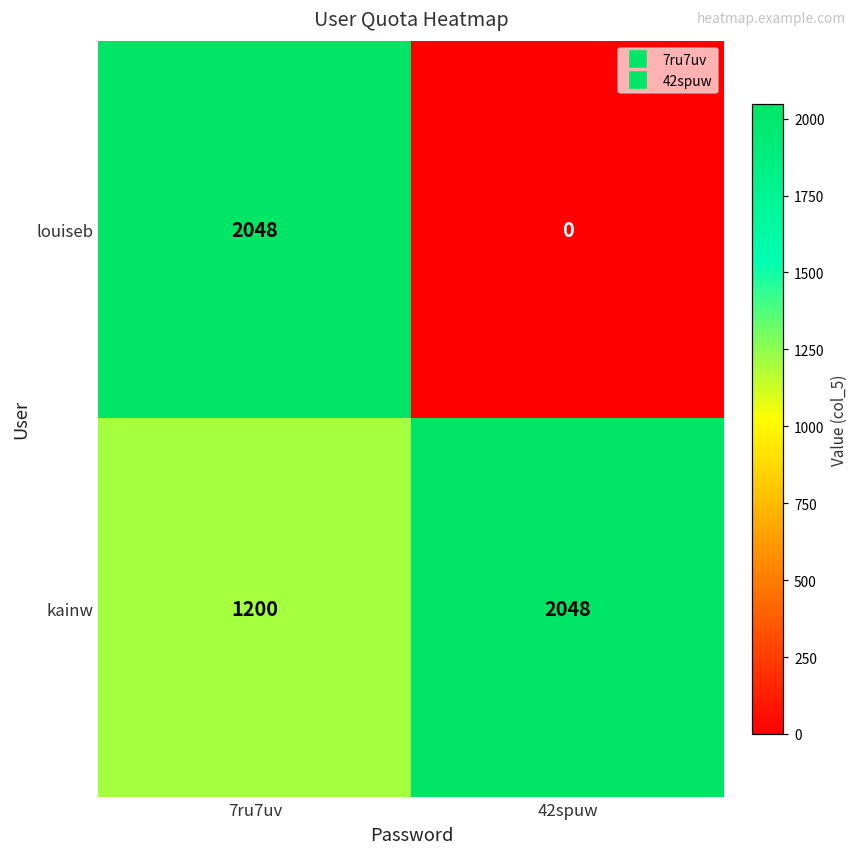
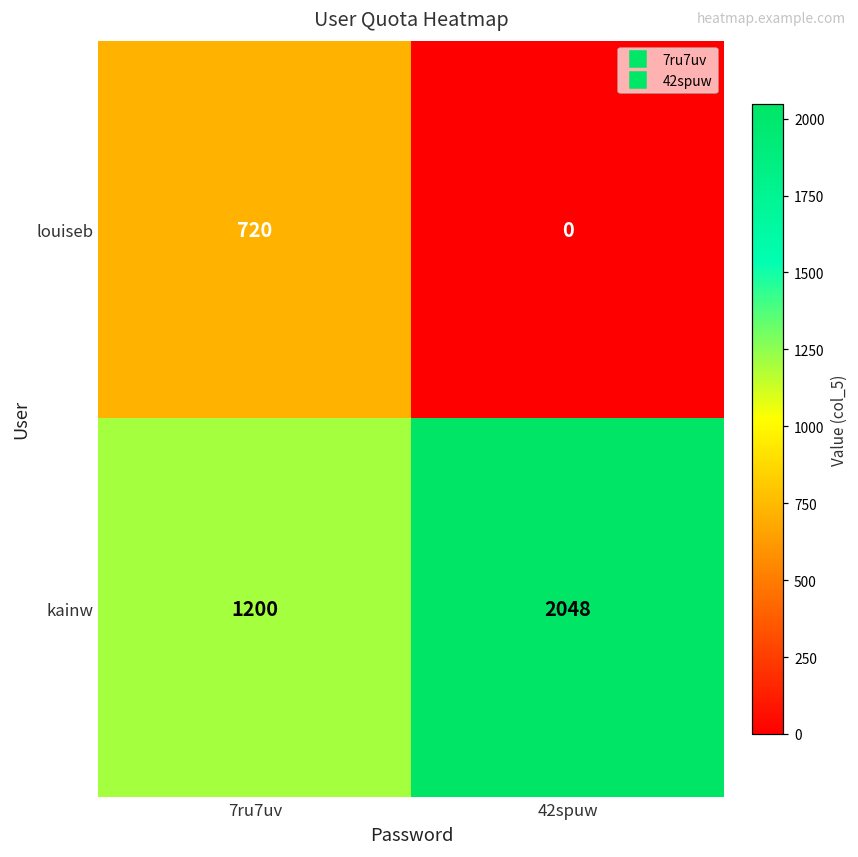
louiseb, 7ru7uv: 2048 -> 720
